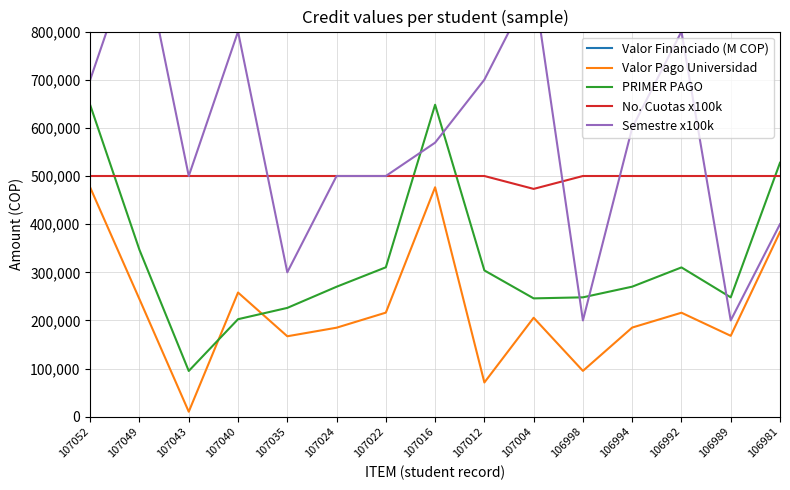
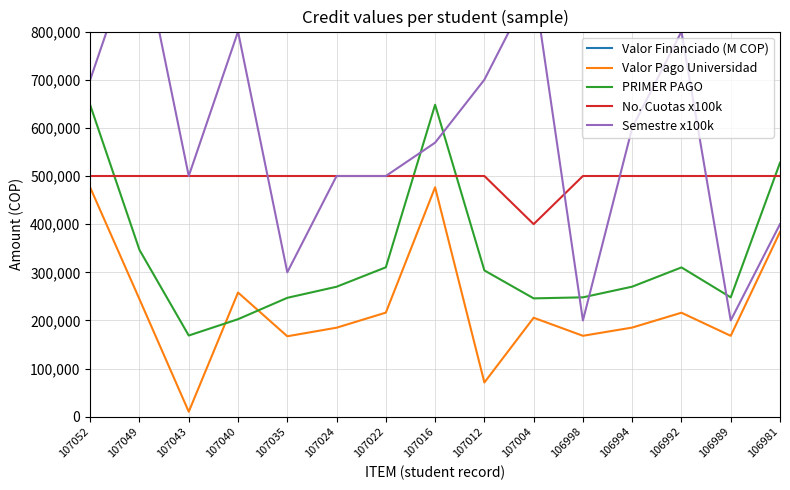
PRIMER PAGO, 107043: 100,000 -> 170,000
PRIMER PAGO, 107035: 230,000 -> 250,000
No. Cuotas x100k, 107004: 470,000 -> 400,000
Valor Pago Universidad, 106998: 100,000 -> 170,000
